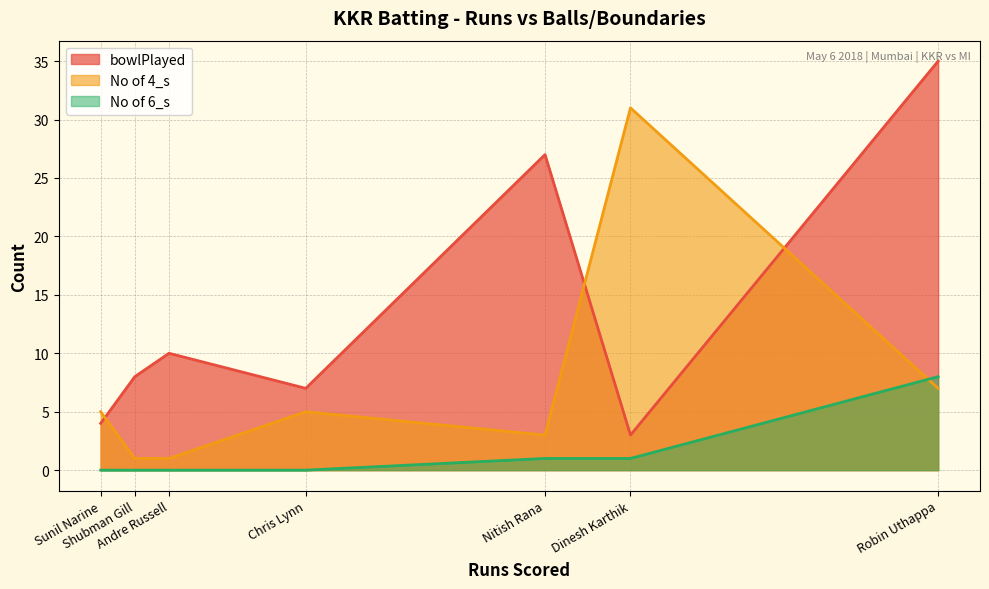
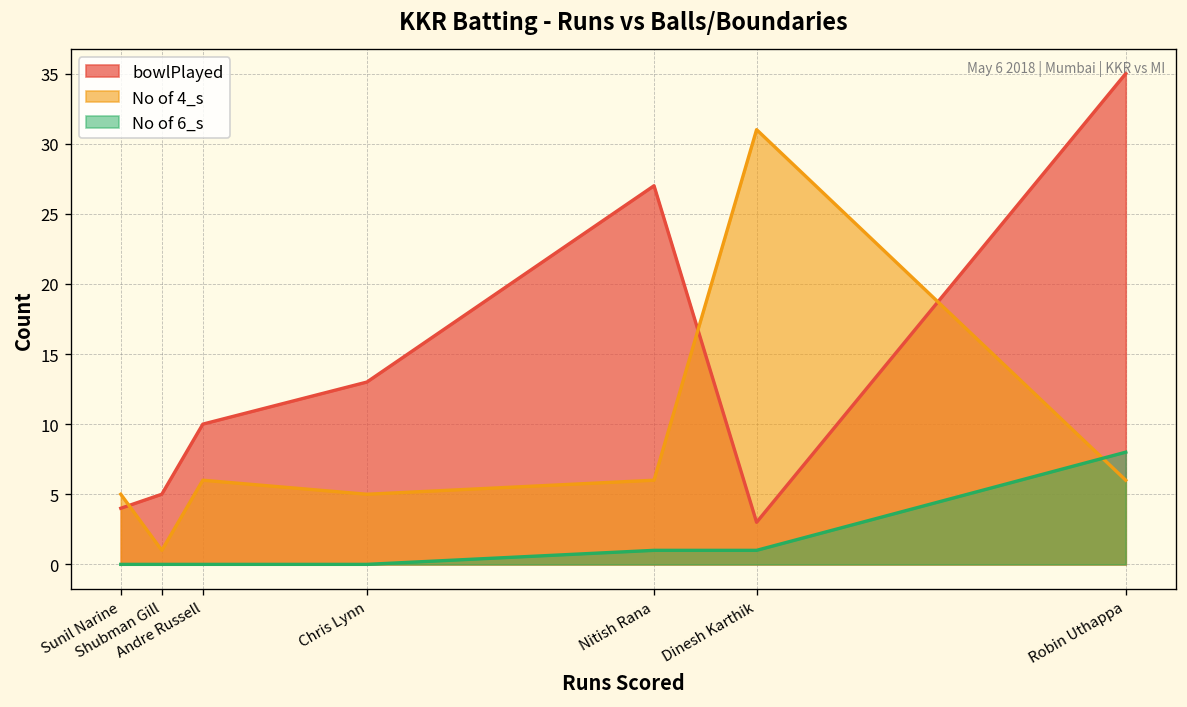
bowlPlayed, Shubman Gill: 8 -> 5
No of 4_s, Andre Russell: 1 -> 6
bowlPlayed, Chris Lynn: 7 -> 13
No of 4_s, Nitish Rana: 3 -> 6
No of 4_s, Robin Uthappa: 7 -> 6
